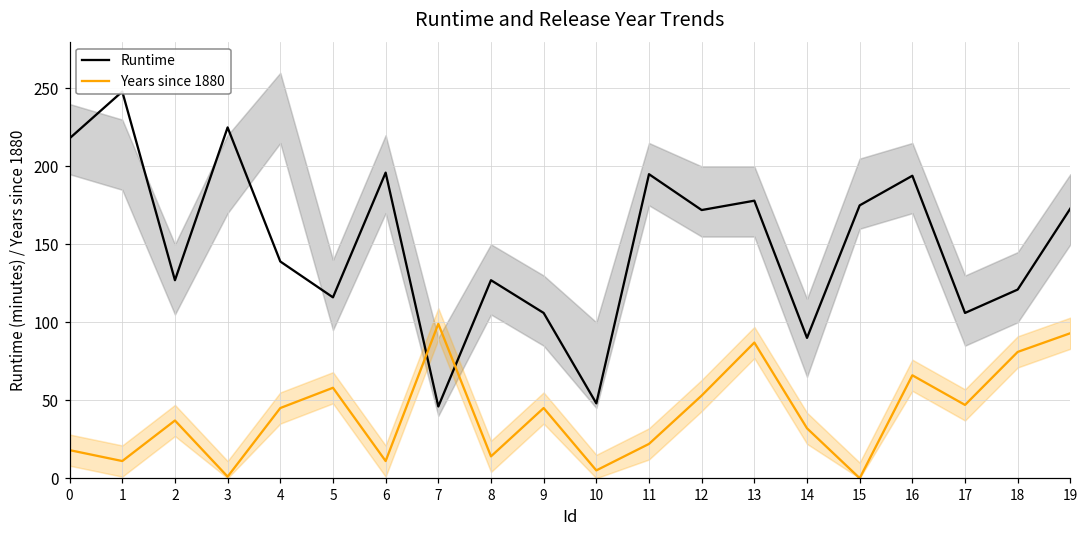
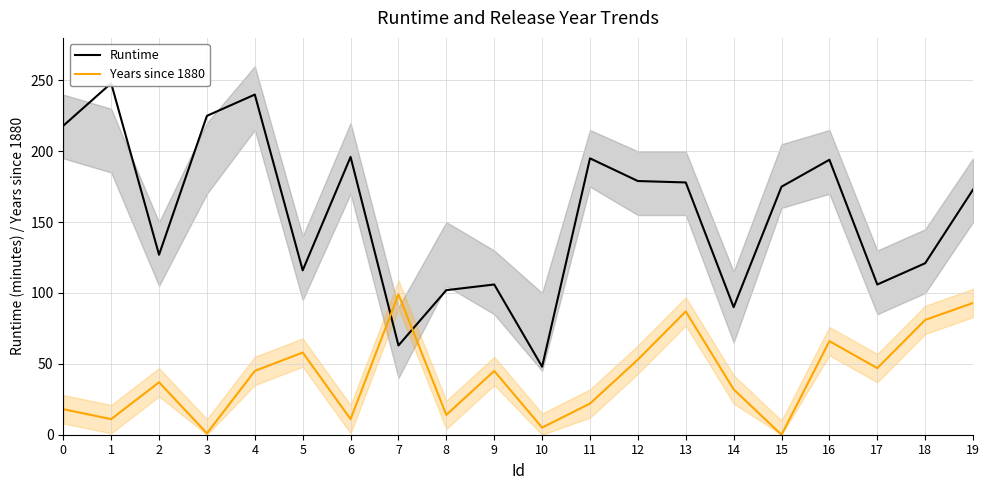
Runtime, 4: 139 -> 240
Runtime, 7: 46 -> 63
Runtime, 8: 127 -> 102
Runtime, 12: 172 -> 179
